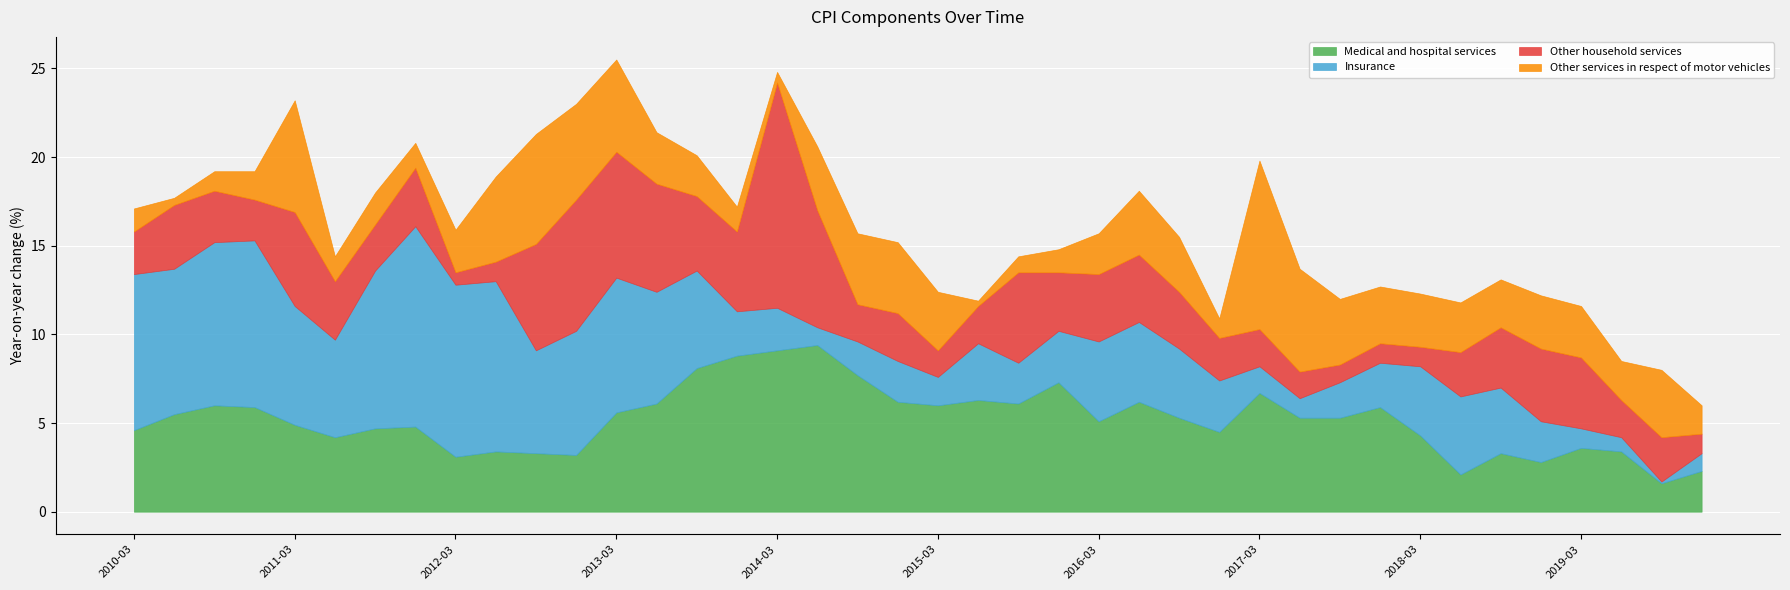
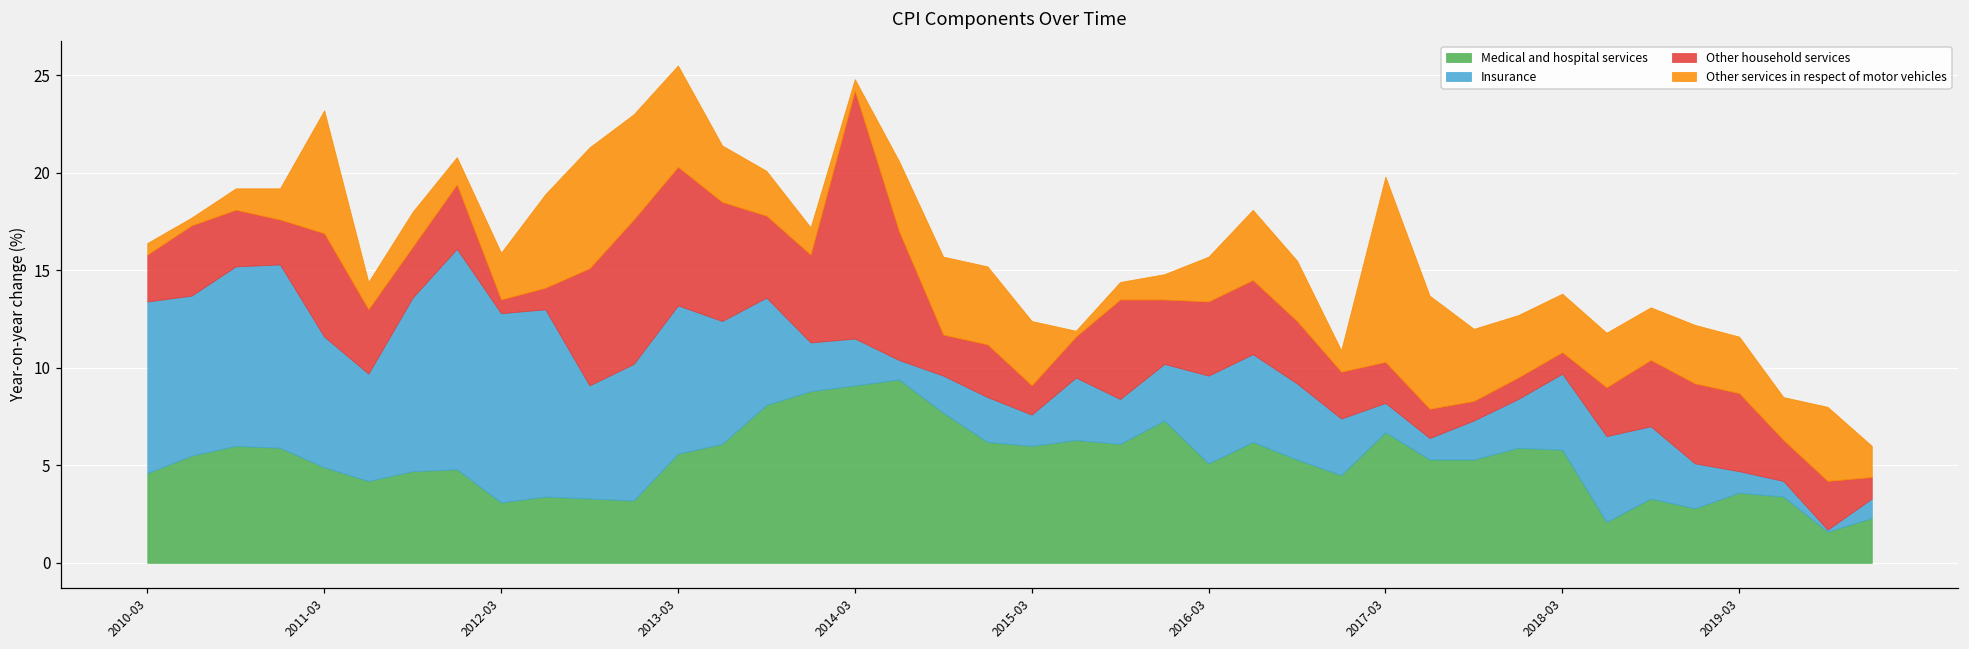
Other services in respect of motor vehicles, 2010-03: 1.3 -> 0.6
Medical and hospital services, 2018-03: 4.3 -> 5.8
